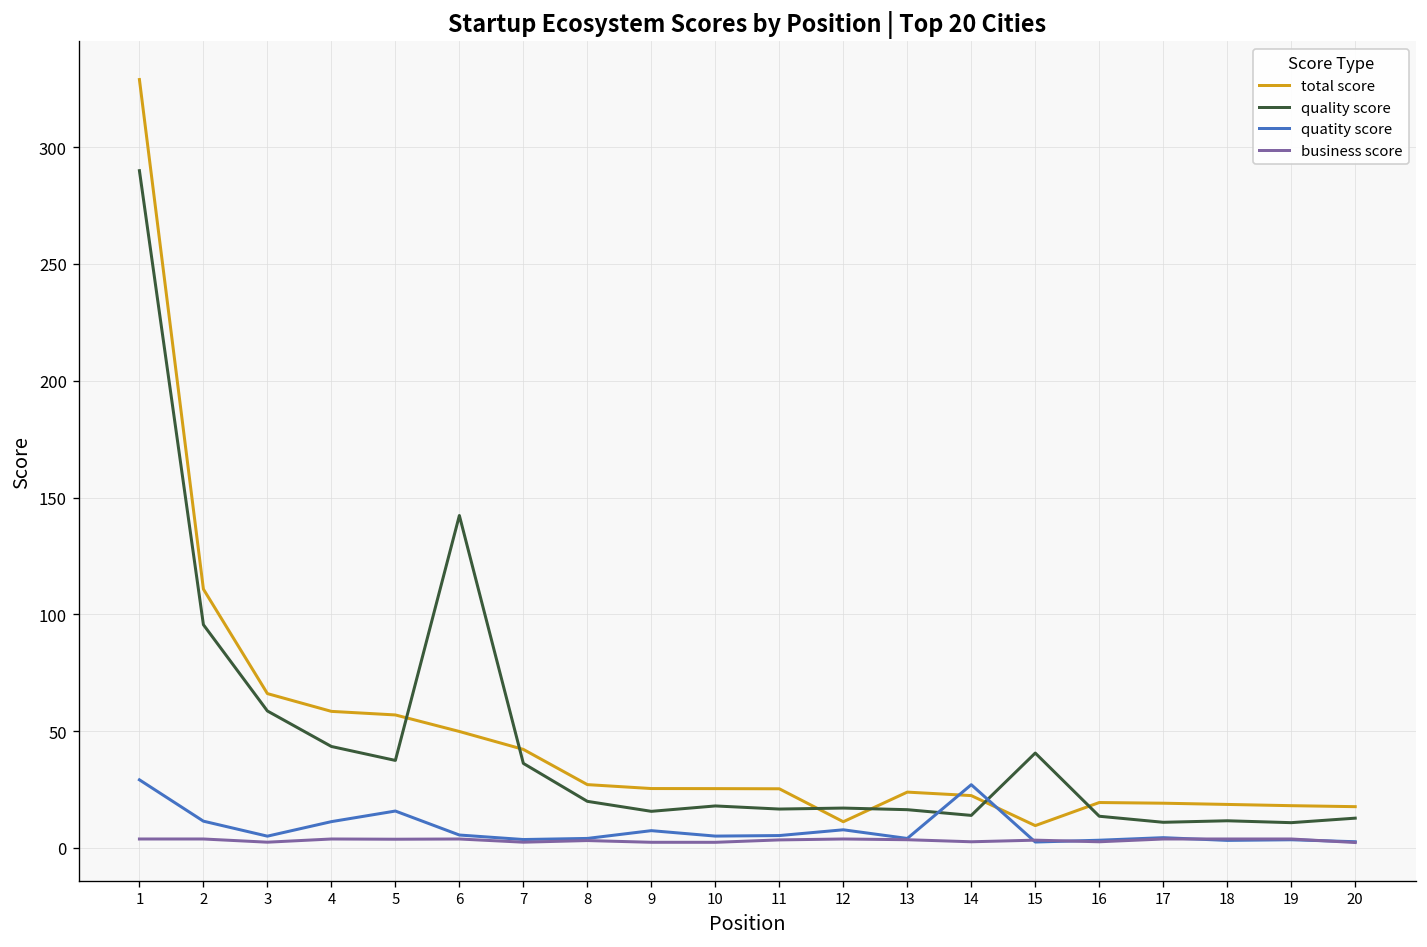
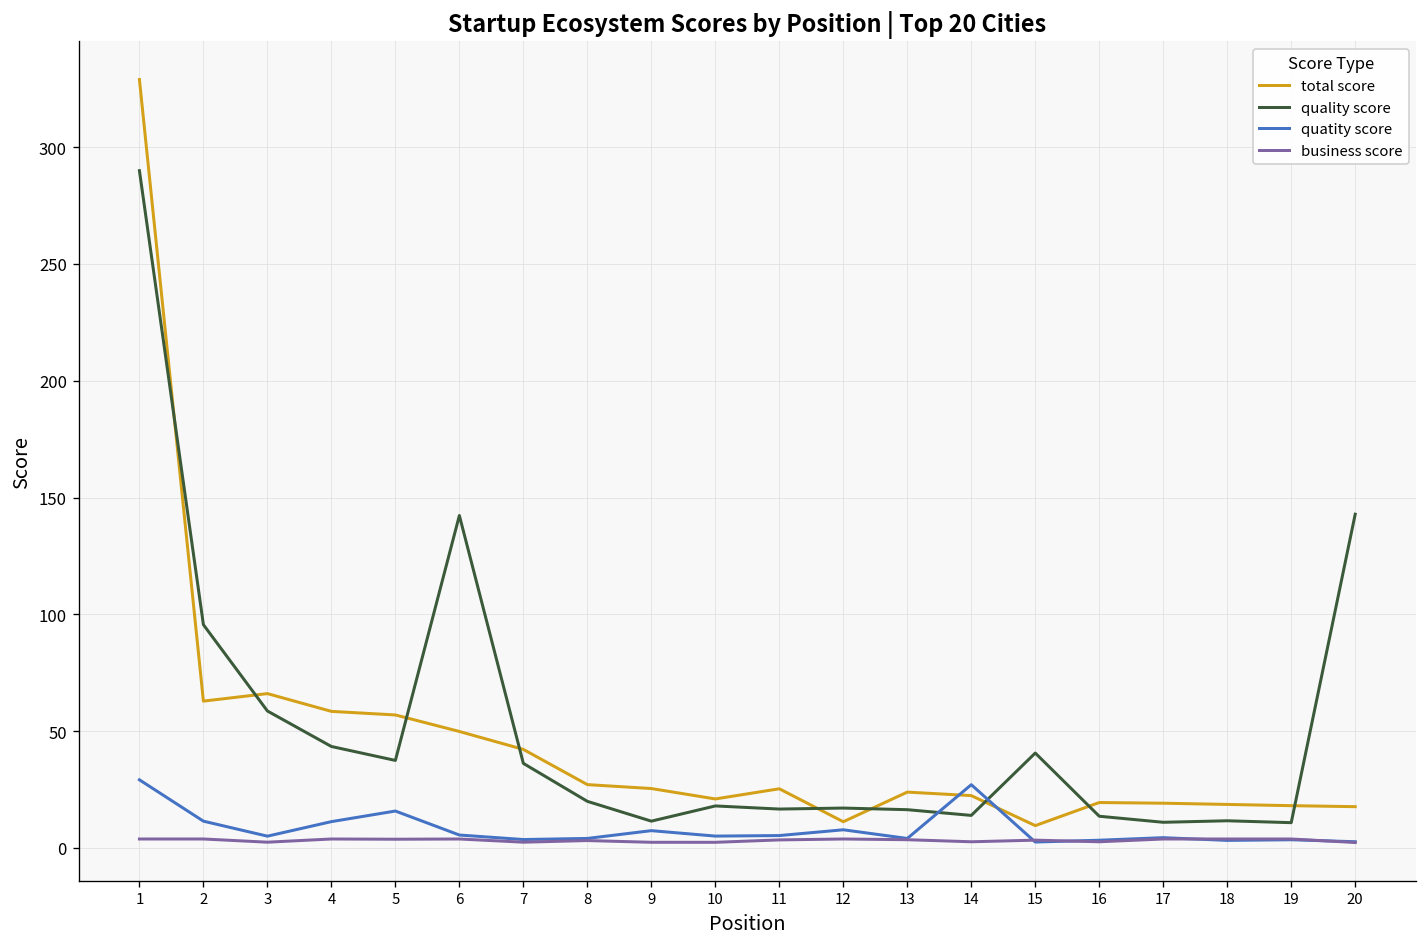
total score, 2: 111 -> 63
quality score, 9: 16 -> 11
total score, 10: 25 -> 21
quality score, 20: 13 -> 143
